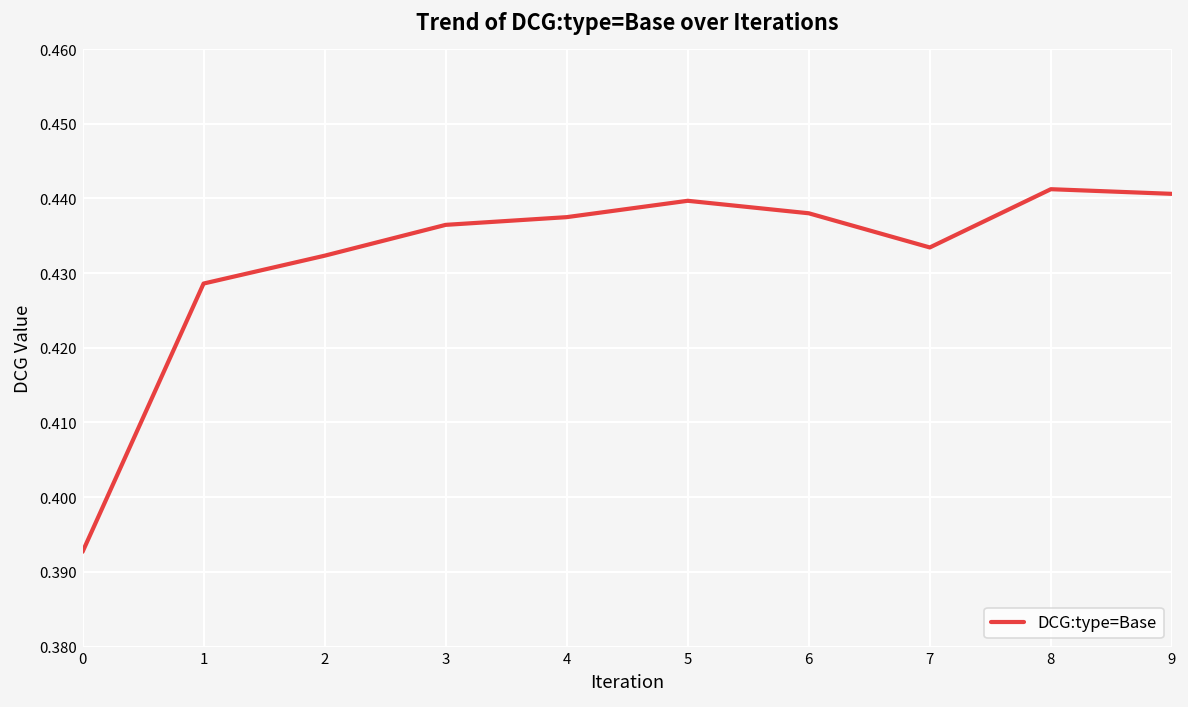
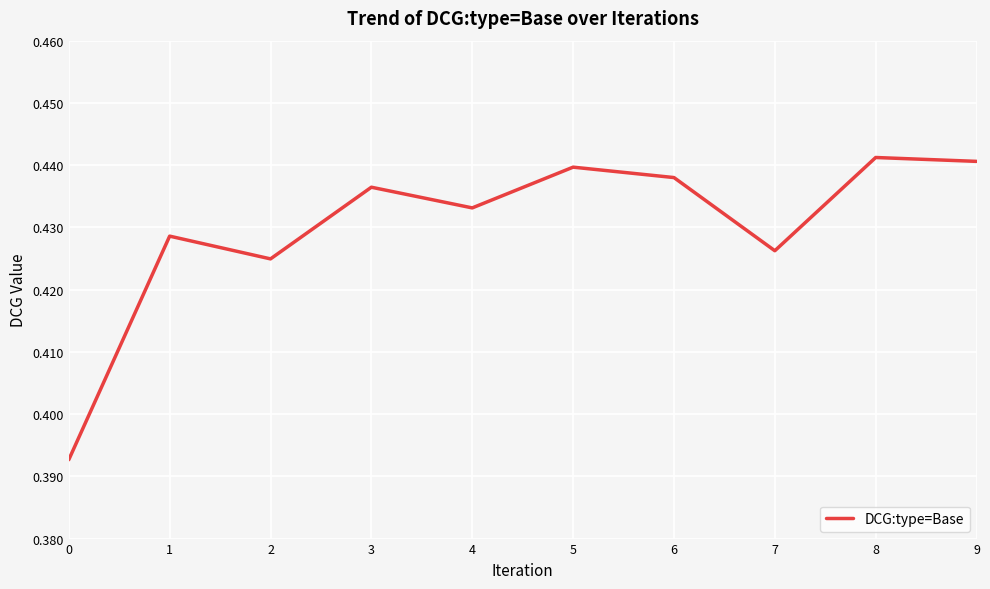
2: 0.432 -> 0.425
4: 0.437 -> 0.433
7: 0.433 -> 0.426
